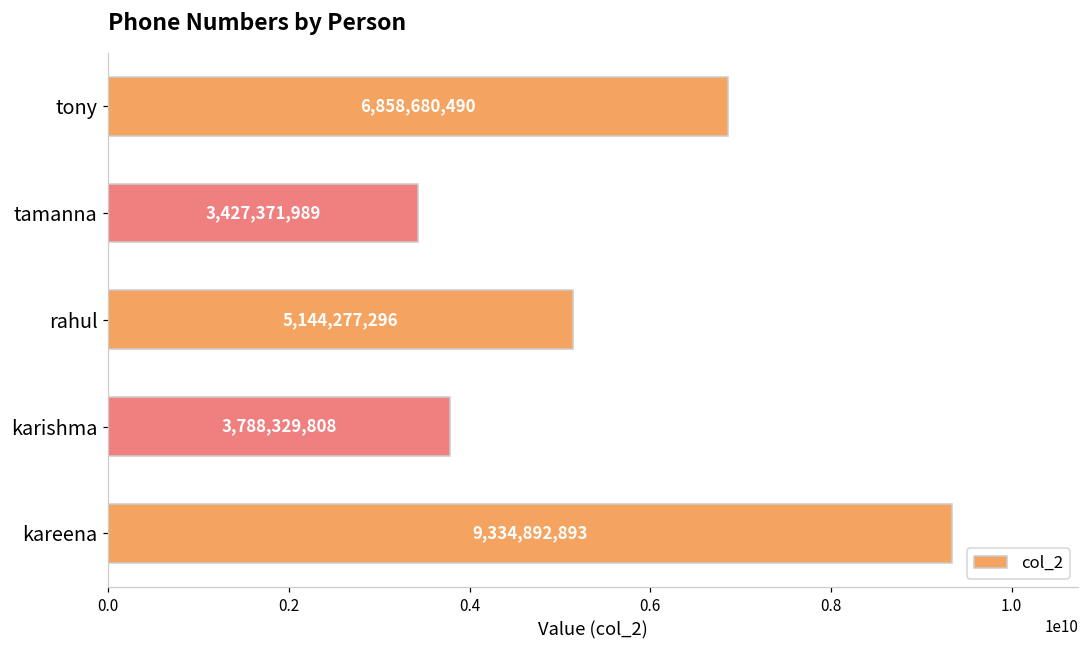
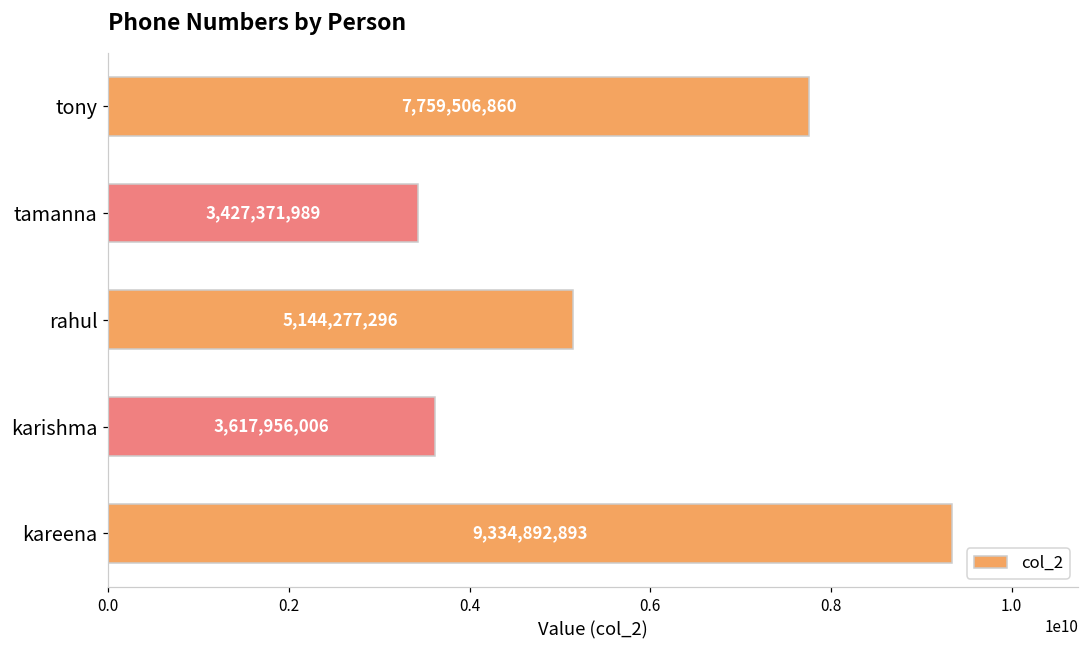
tony: 6,858,680,490 -> 7,759,506,860
karishma: 3,788,329,808 -> 3,617,956,006
